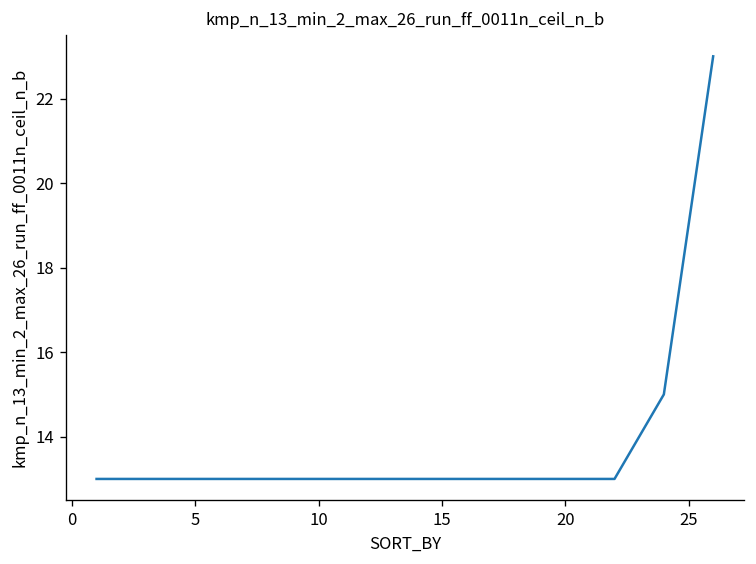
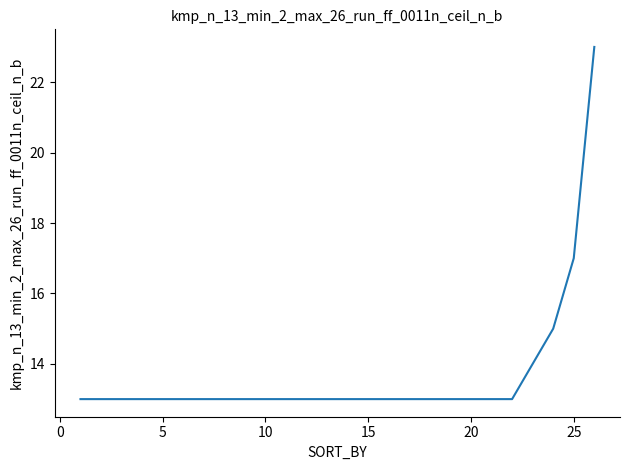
25: 19 -> 17
